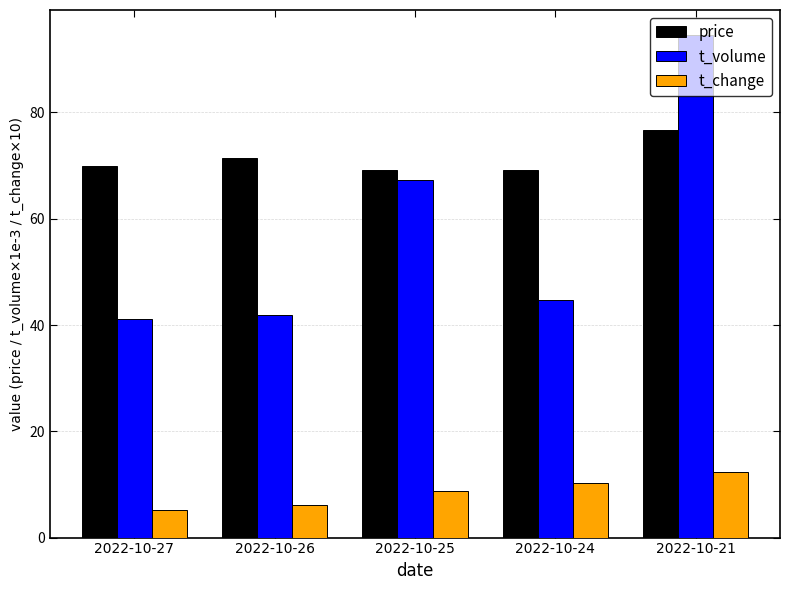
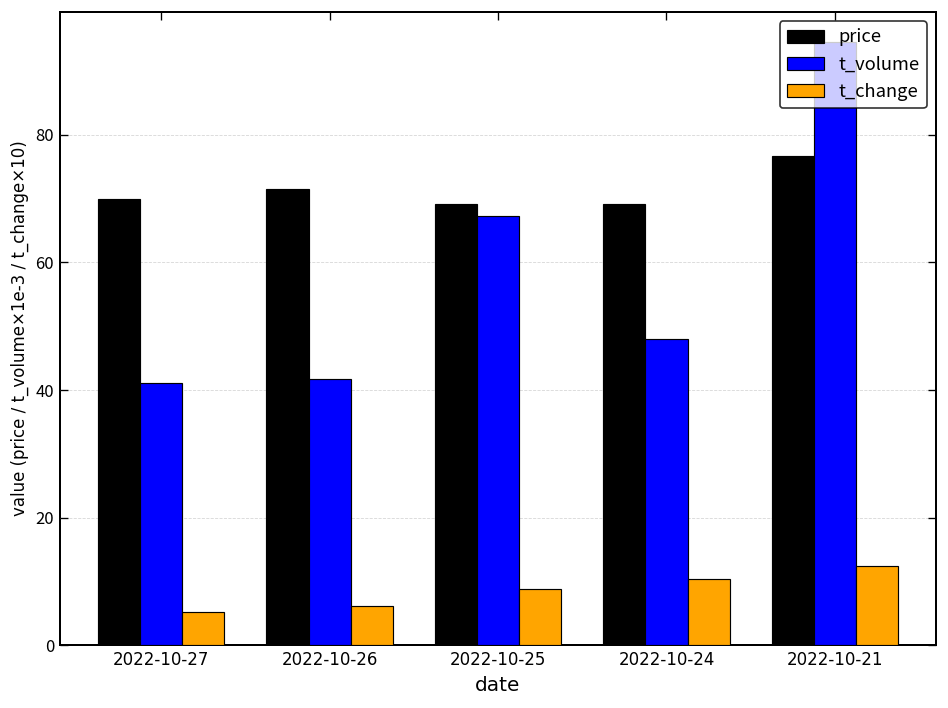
t_volume, 2022-10-24: 45 -> 48
